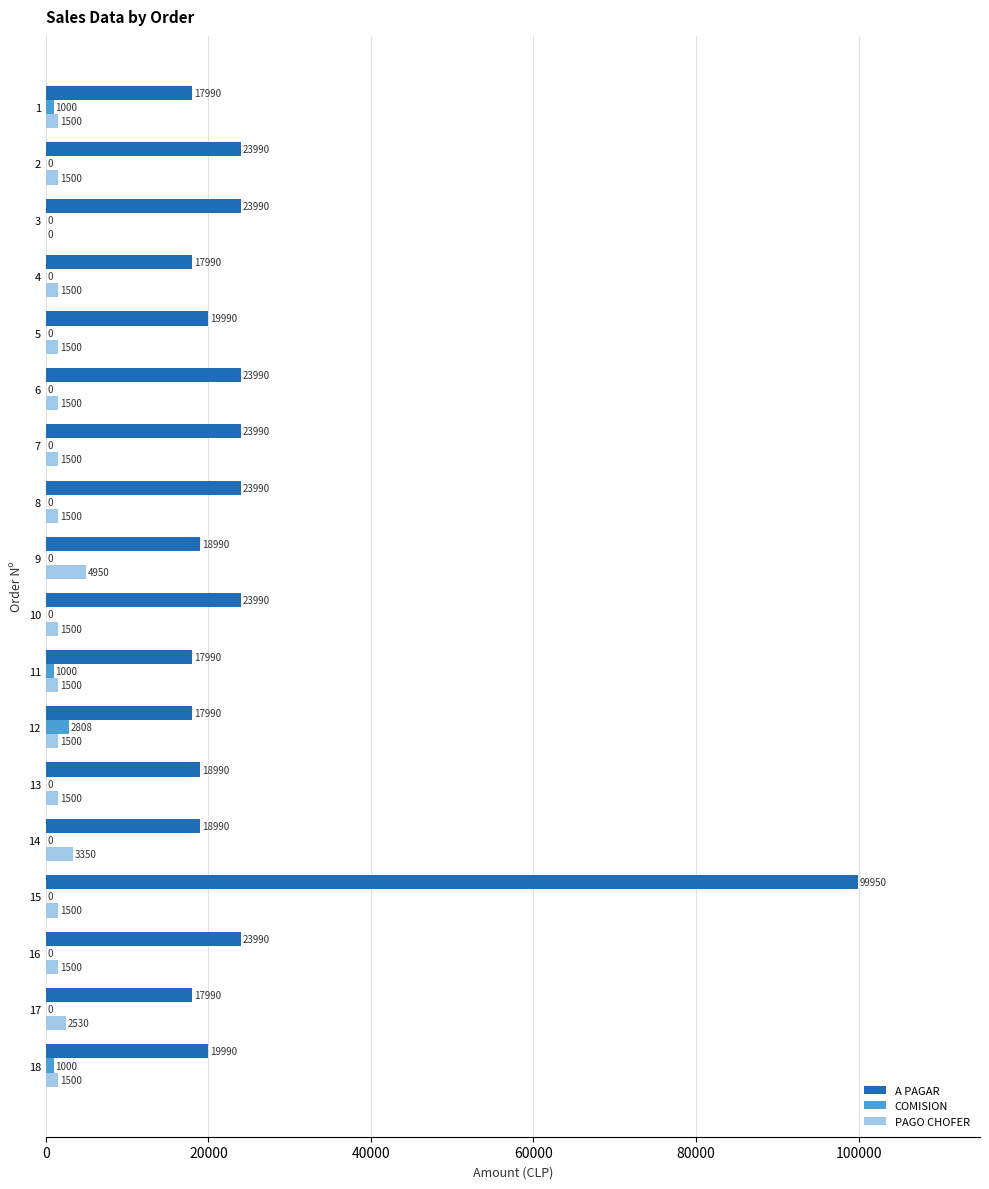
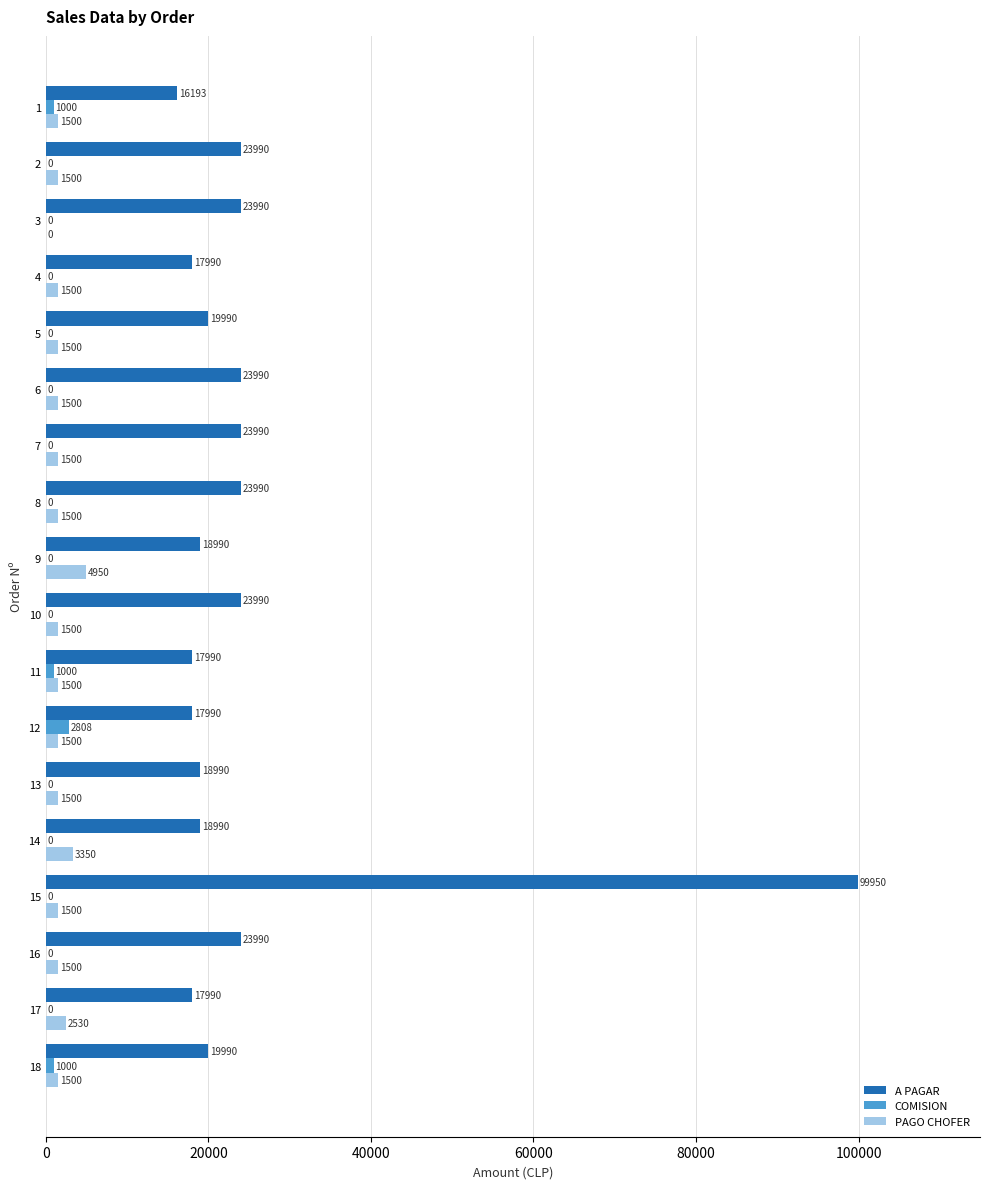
A PAGAR, 1: 17990 -> 16193
